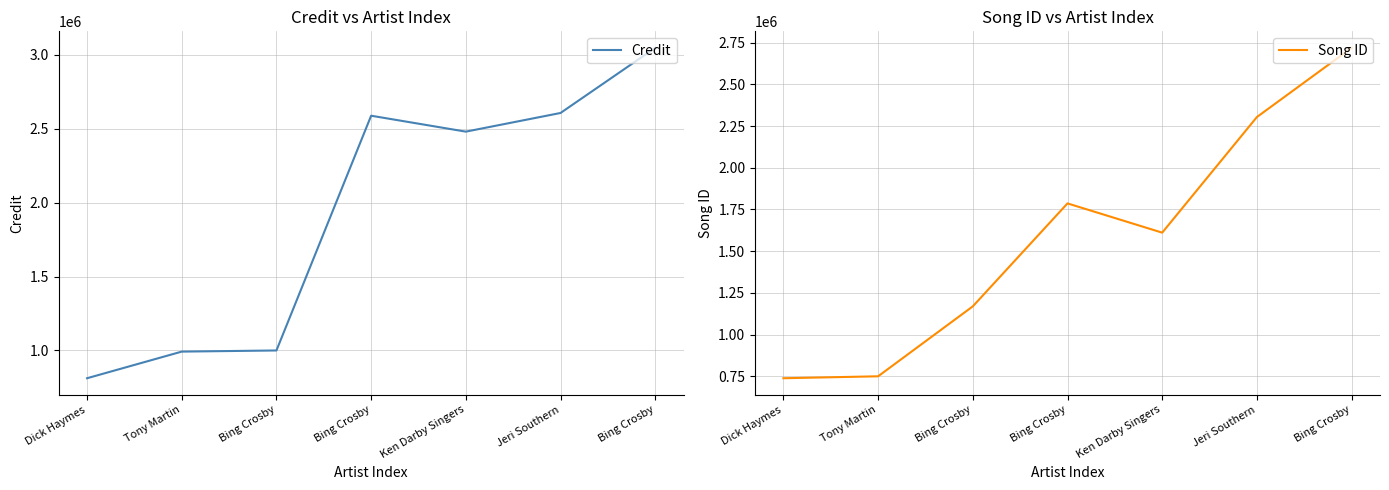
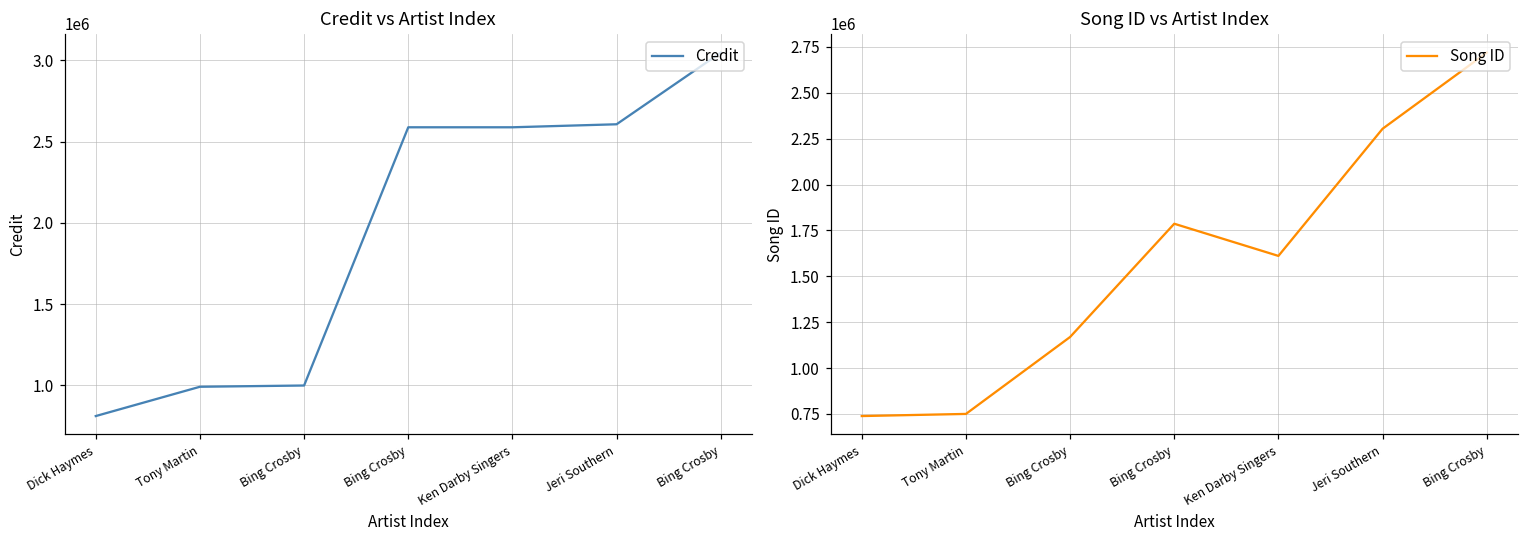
Credit vs Artist Index, Ken Darby Singers: 2480000 -> 2590000
